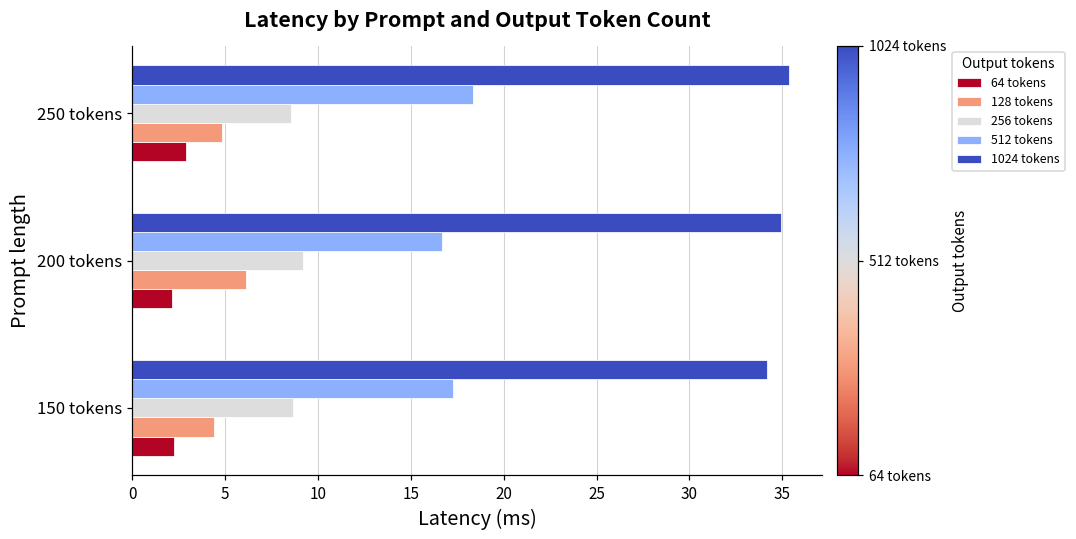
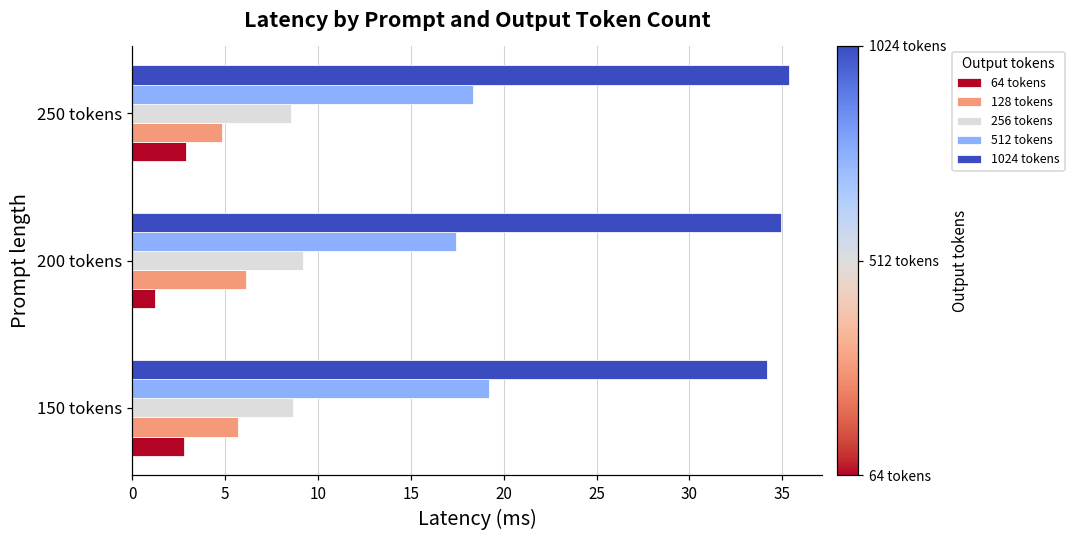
512 tokens, 200 tokens: 16.7 -> 17.4
64 tokens, 200 tokens: 2.1 -> 1.2
512 tokens, 150 tokens: 17.2 -> 19.2
128 tokens, 150 tokens: 4.4 -> 5.7
64 tokens, 150 tokens: 2.2 -> 2.8
